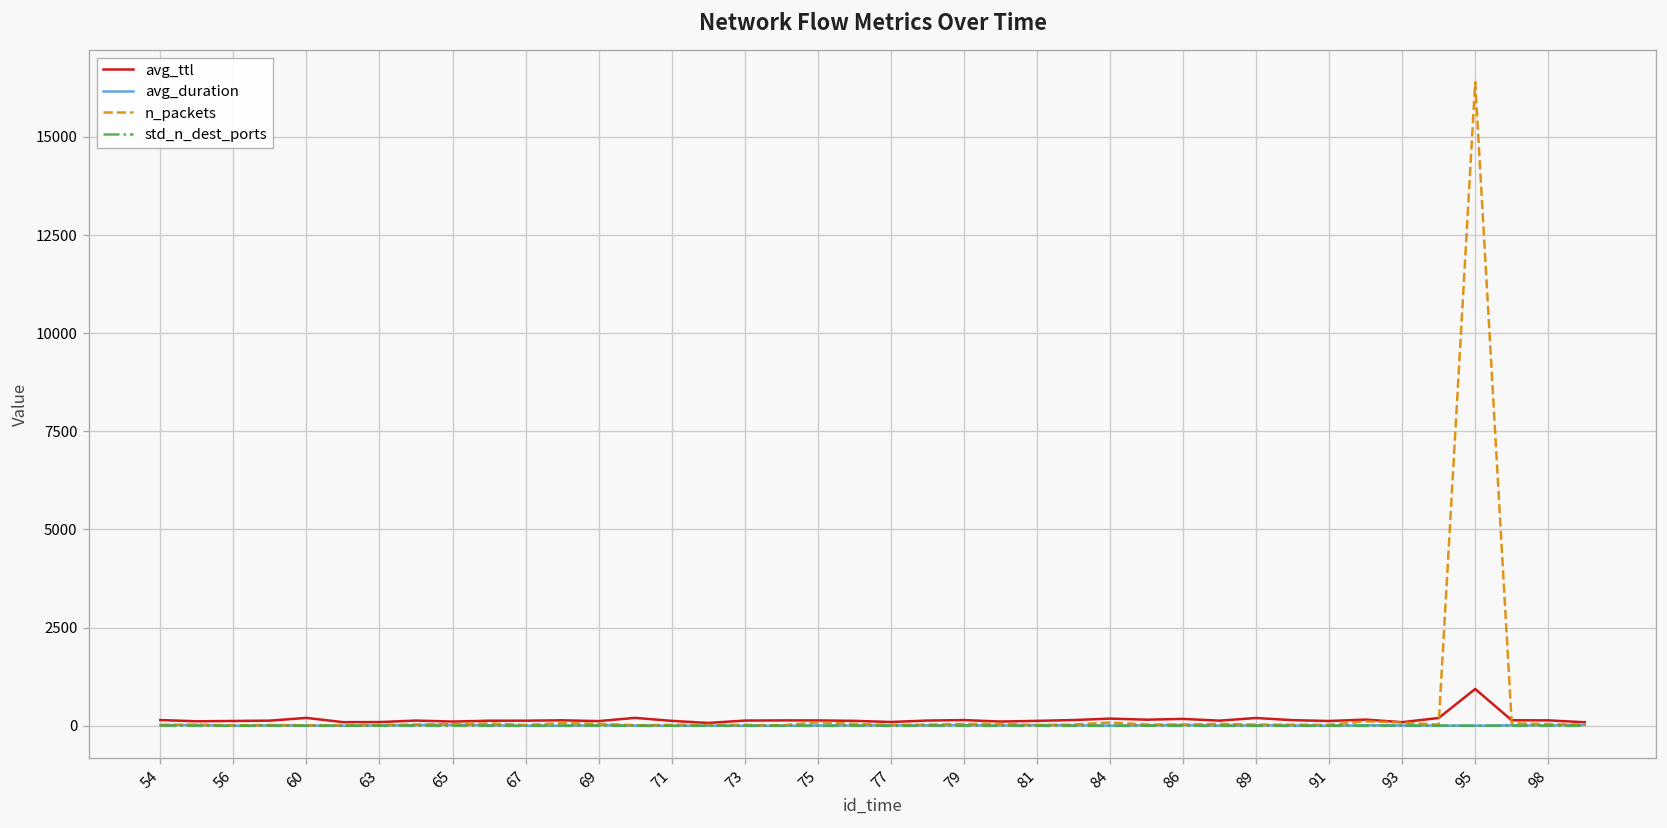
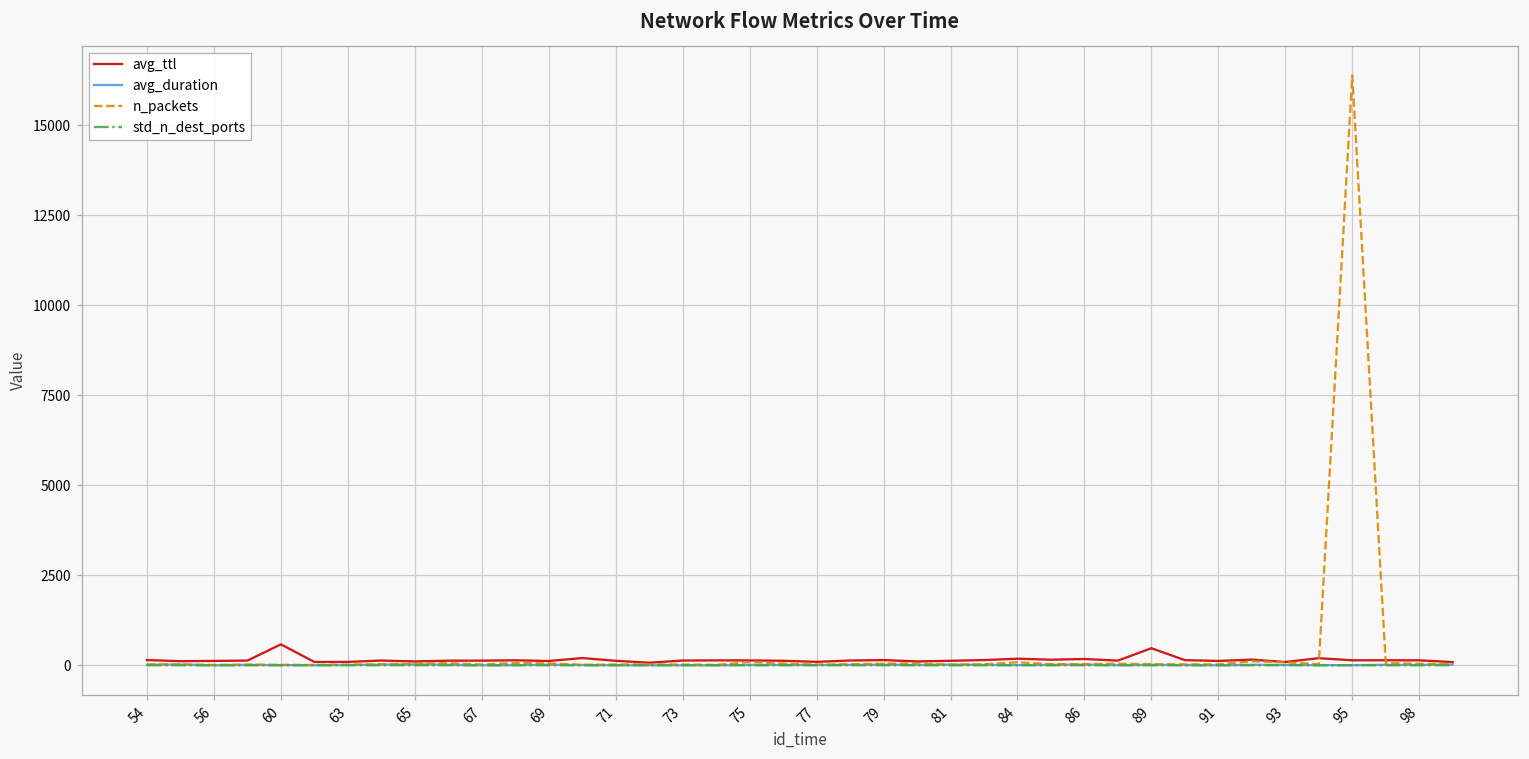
avg_ttl, 60: 200 -> 600
avg_ttl, 89: 200 -> 500
avg_ttl, 95: 900 -> 100
